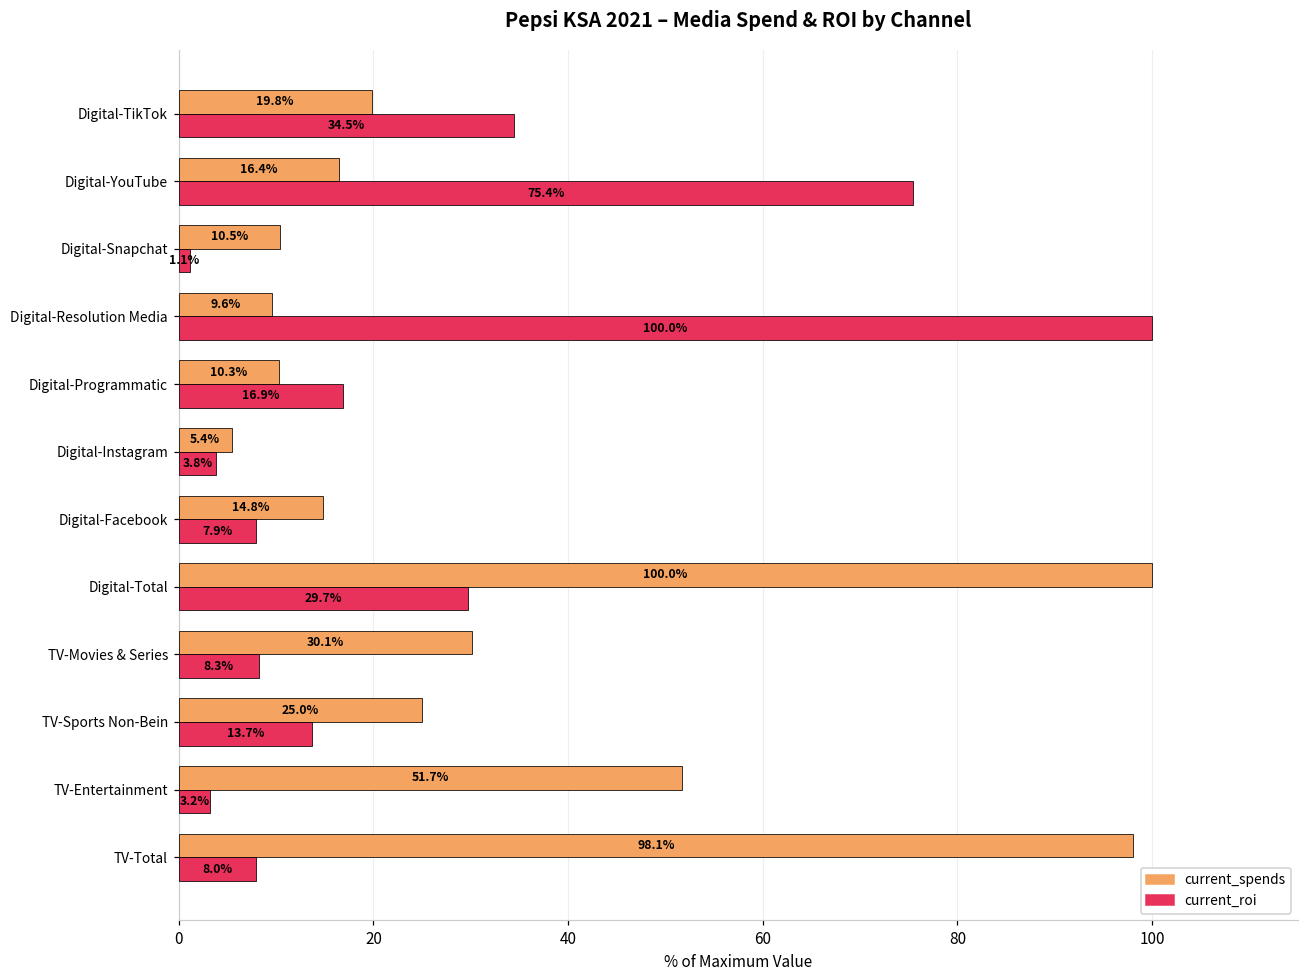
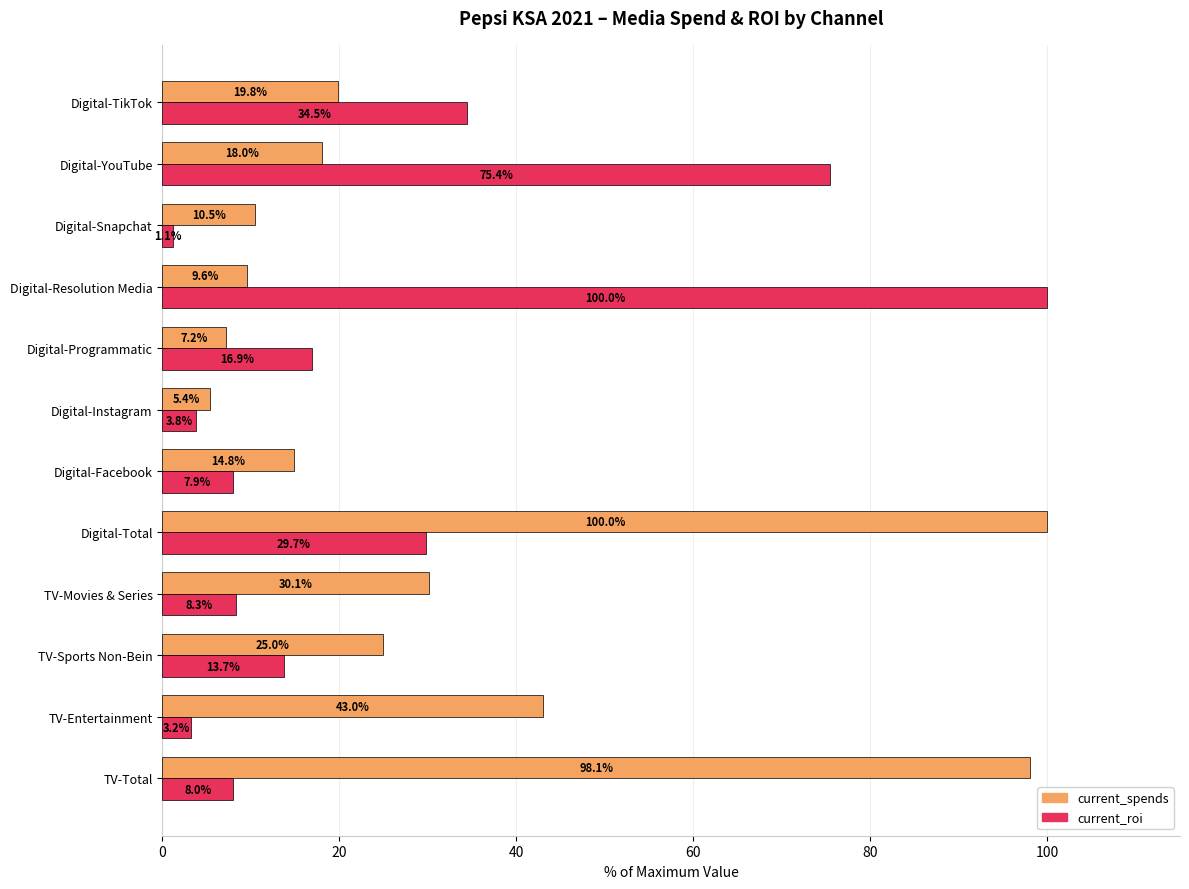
current_spends, Digital-YouTube: 16.4% -> 18.0%
current_spends, Digital-Programmatic: 10.3% -> 7.2%
current_spends, TV-Entertainment: 51.7% -> 43.0%
